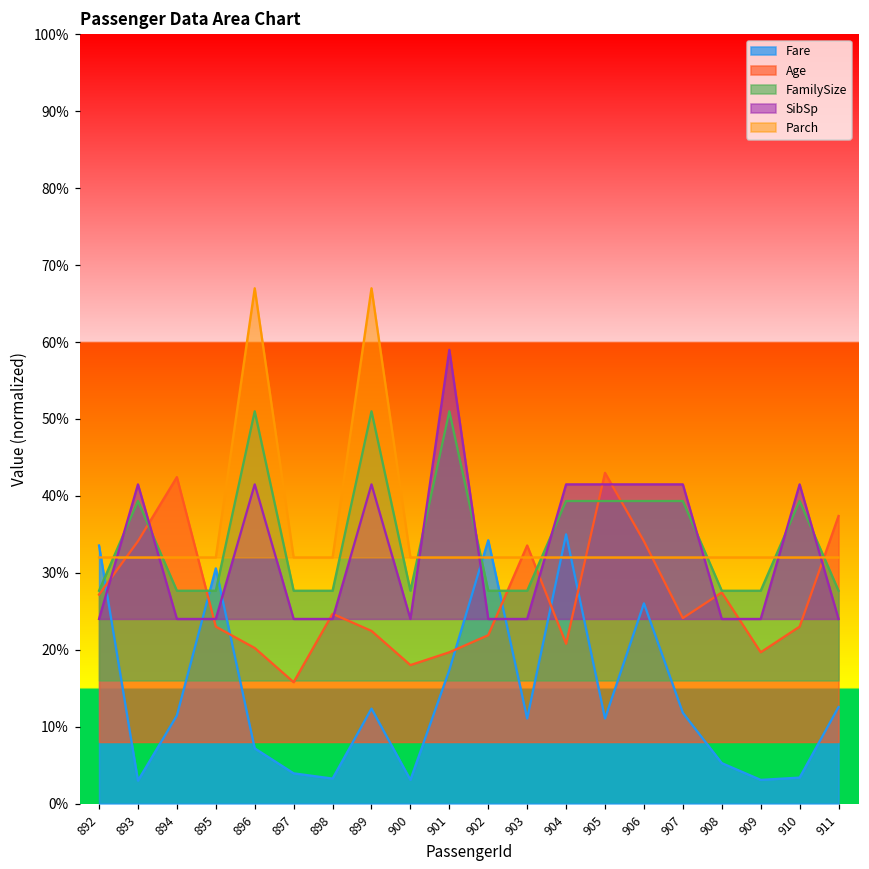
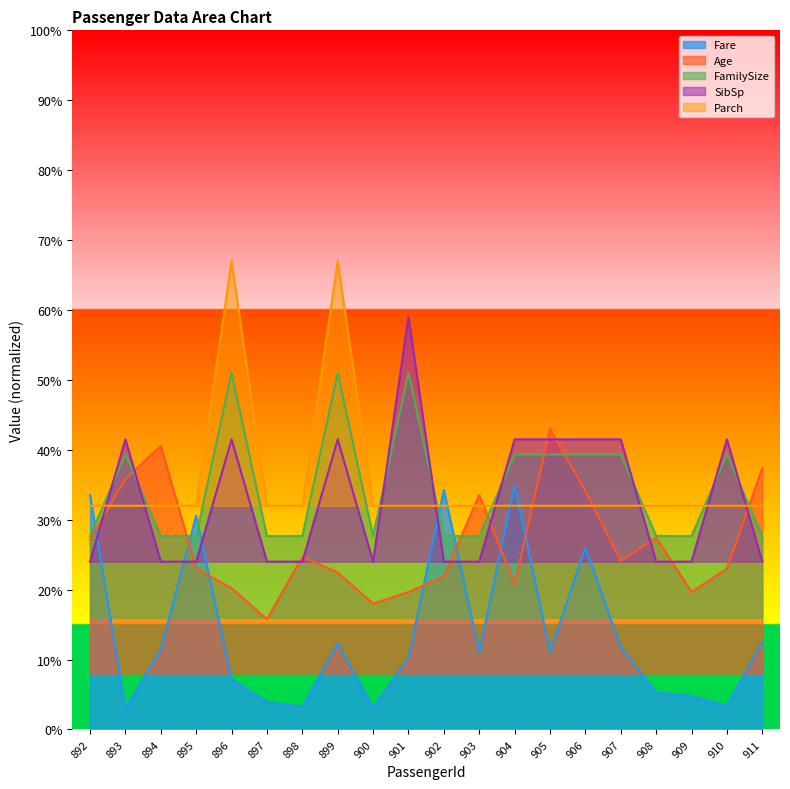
Age, 893: 34% -> 36%
Age, 894: 42% -> 41%
Fare, 901: 17% -> 10%
Fare, 909: 3% -> 5%
